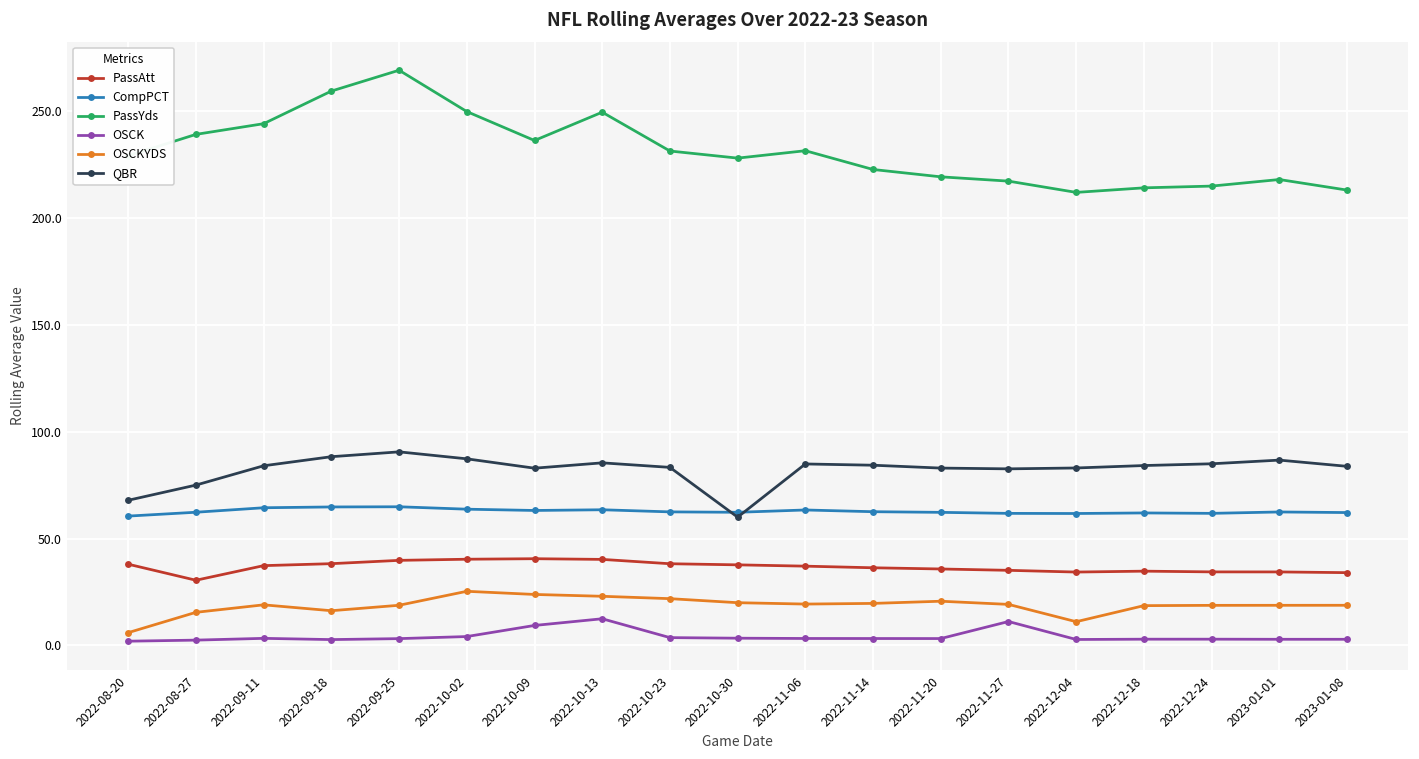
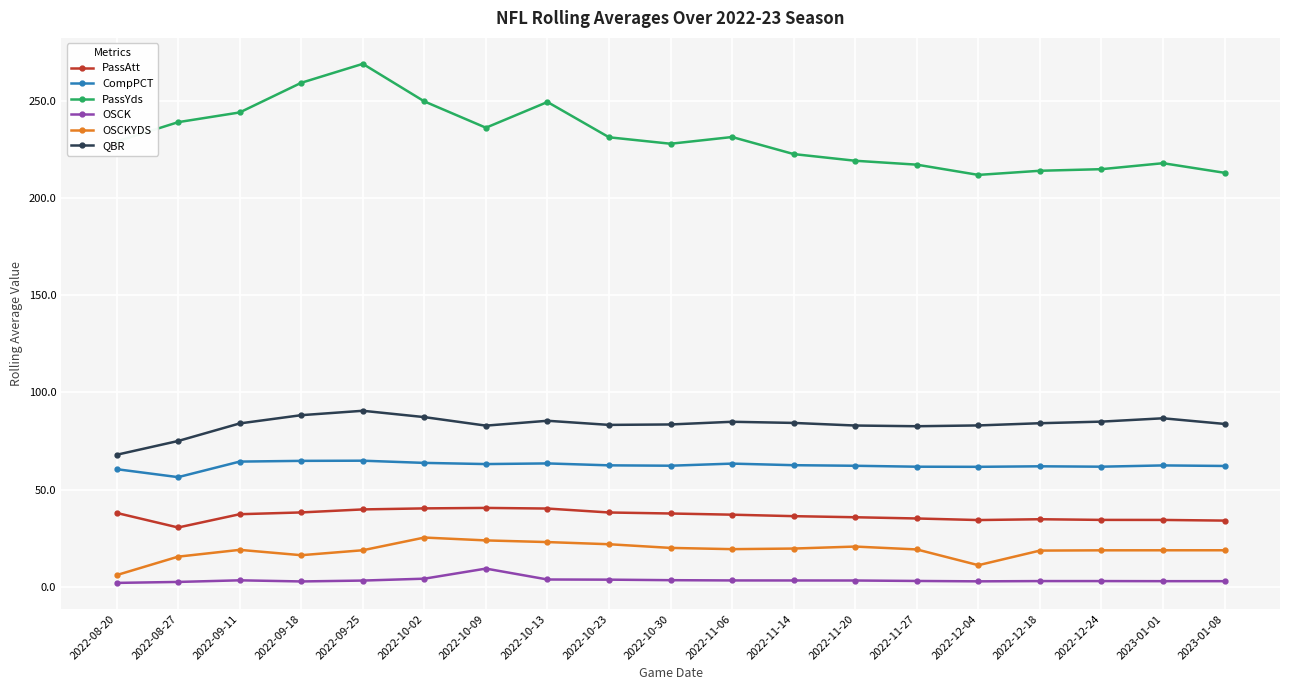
CompPCT, 2022-08-27: 62 -> 56
OSCK, 2022-10-13: 12 -> 4
QBR, 2022-10-30: 60 -> 84
OSCK, 2022-11-27: 11 -> 3
